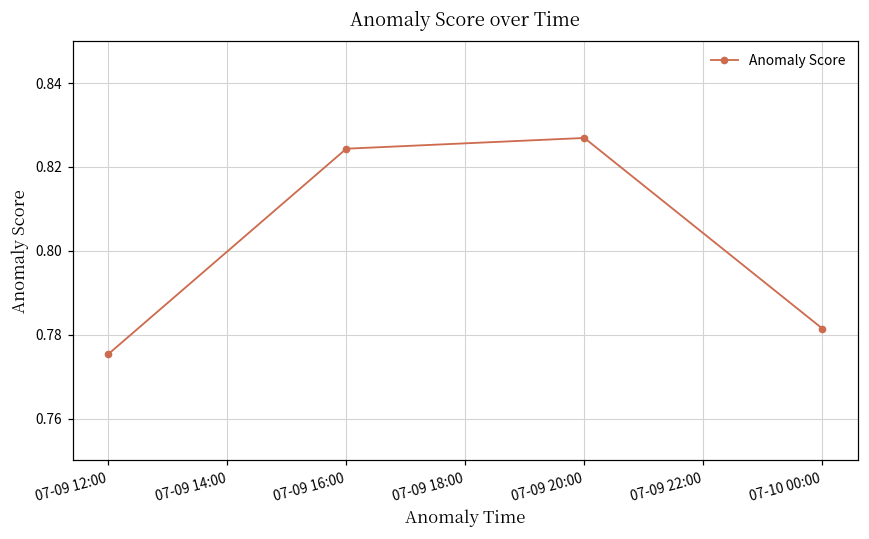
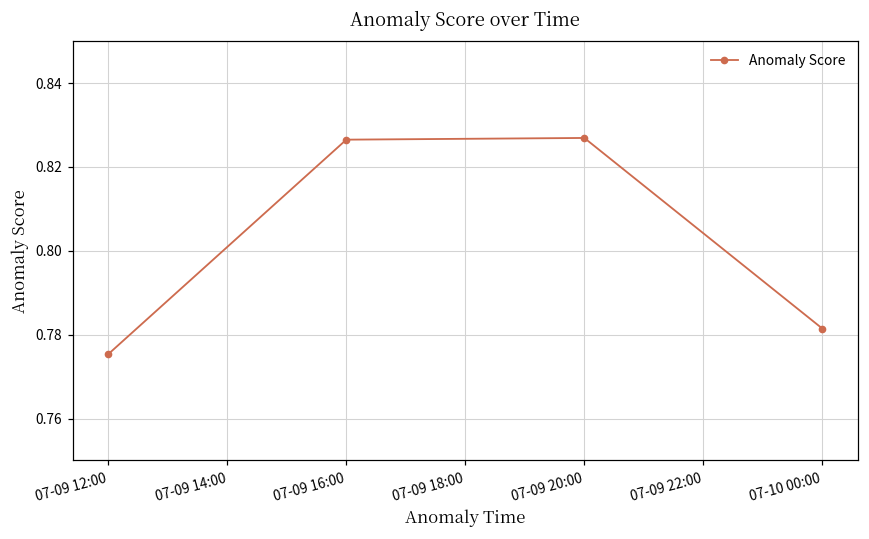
07-09 16:00: 0.824 -> 0.827
